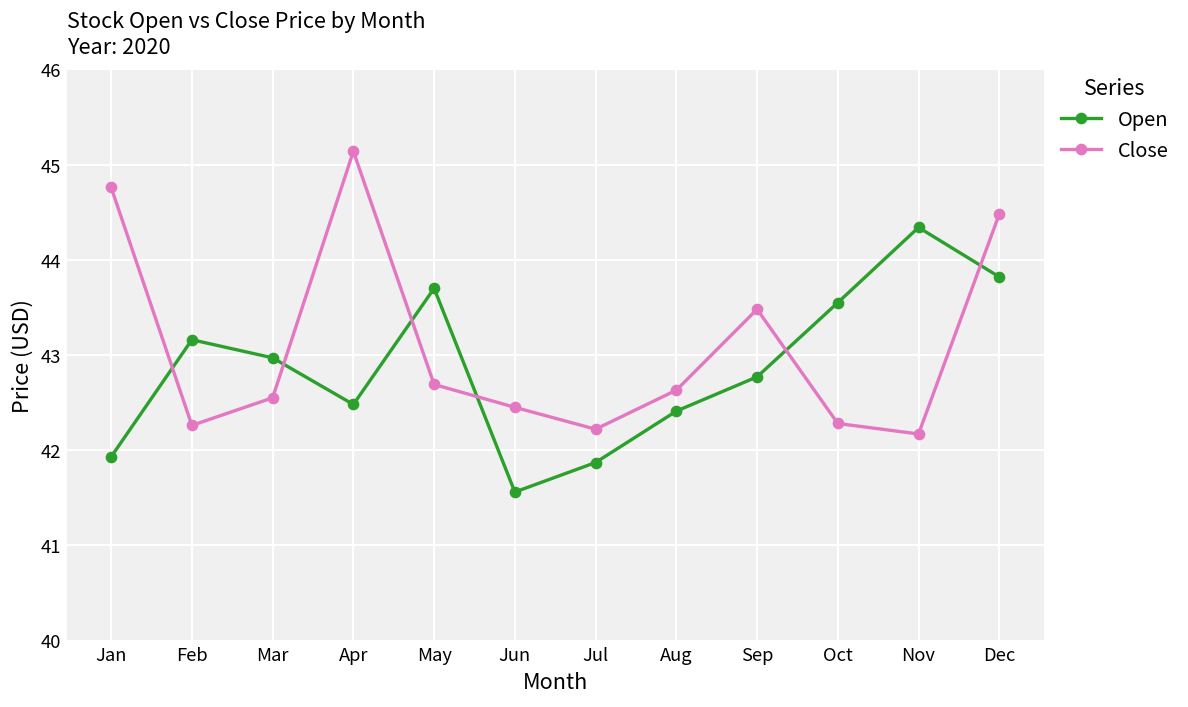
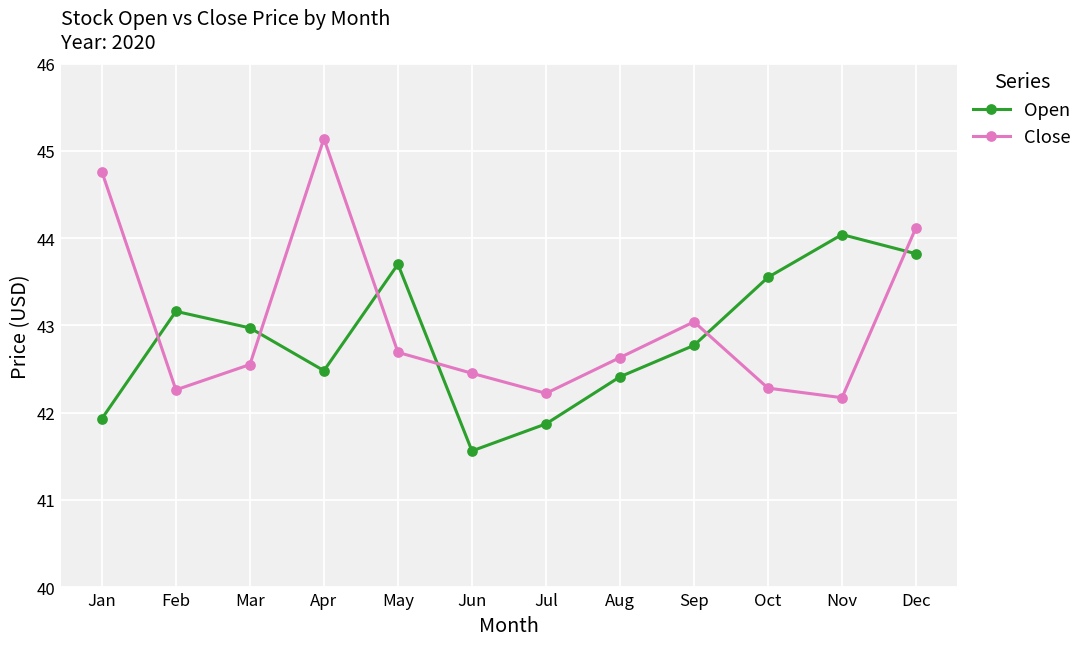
Close, Sep: 43.5 -> 43.0
Open, Nov: 44.3 -> 44.0
Close, Dec: 44.5 -> 44.1
